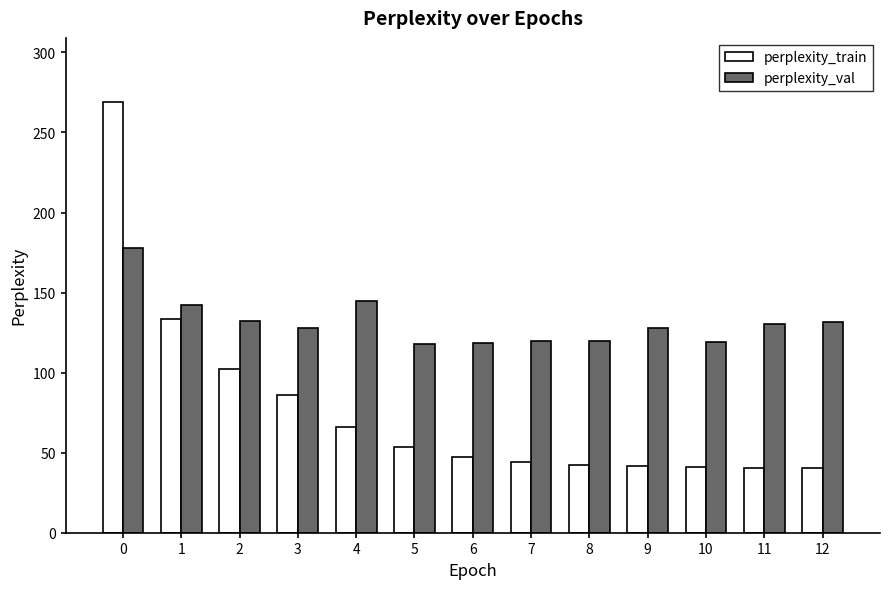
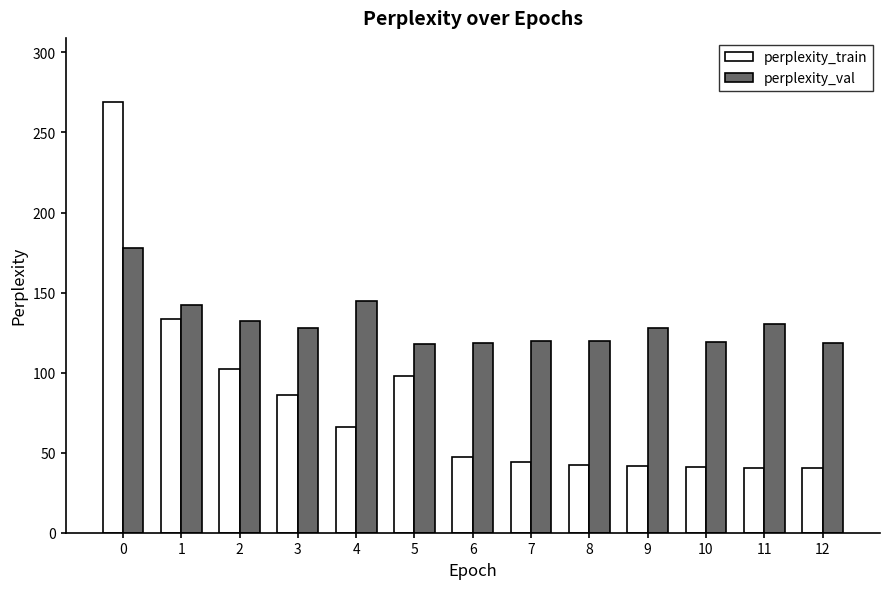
perplexity_train, 5: 54 -> 98
perplexity_val, 12: 132 -> 119
